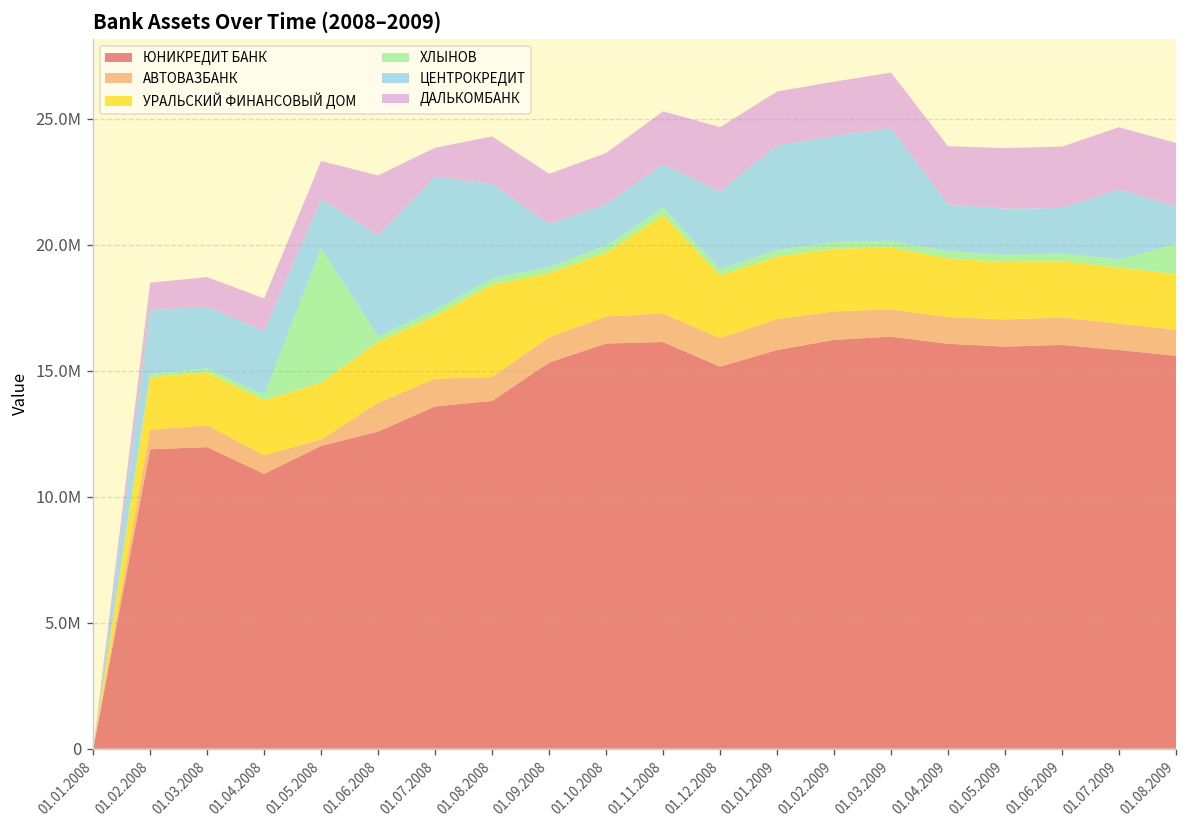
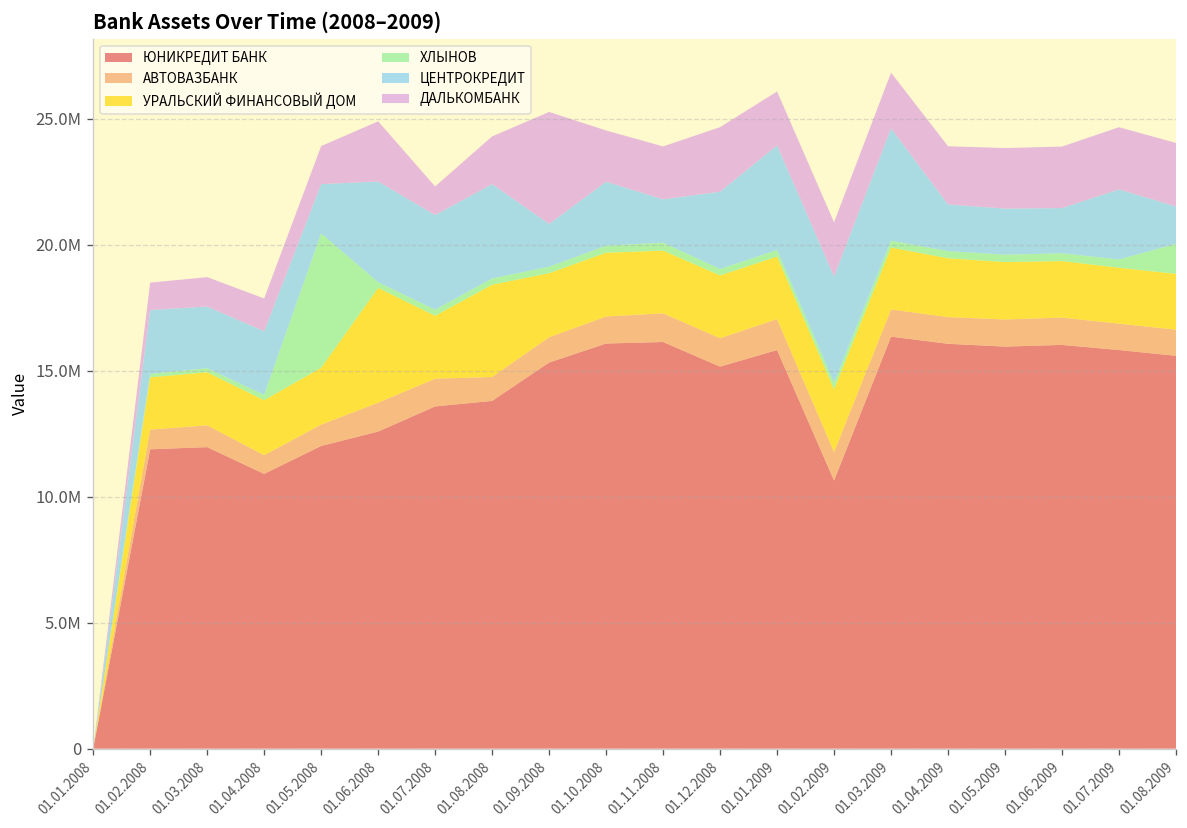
АВТОВАЗБАНК, 01.05.2008: 300000 -> 800000
УРАЛЬСКИЙ ФИНАНСОВЫЙ ДОМ, 01.06.2008: 2400000 -> 4600000
ЦЕНТРОКРЕДИТ, 01.07.2008: 5300000 -> 3800000
ДАЛЬКОМБАНК, 01.09.2008: 2000000 -> 4400000
ЦЕНТРОКРЕДИТ, 01.10.2008: 1600000 -> 2500000
УРАЛЬСКИЙ ФИНАНСОВЫЙ ДОМ, 01.11.2008: 3900000 -> 2500000
ЮНИКРЕДИТ БАНК, 01.02.2009: 16200000 -> 10600000
